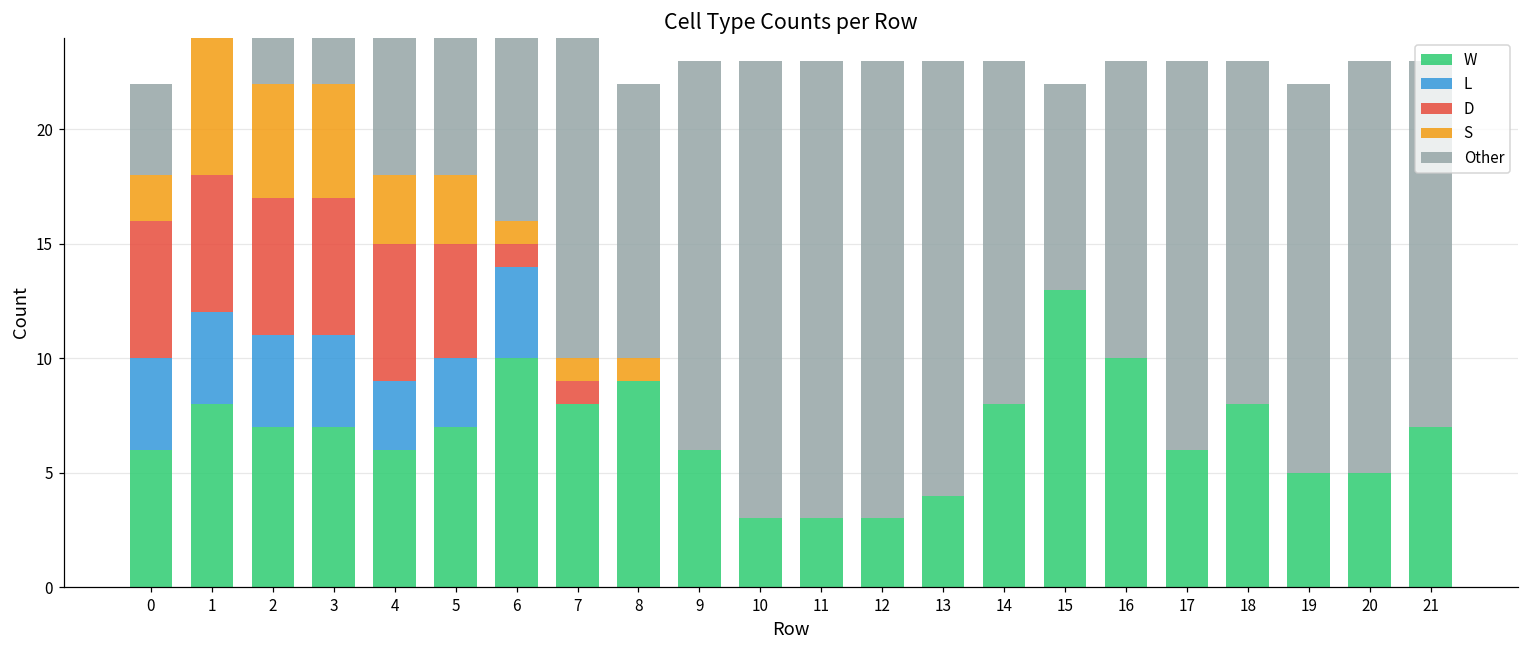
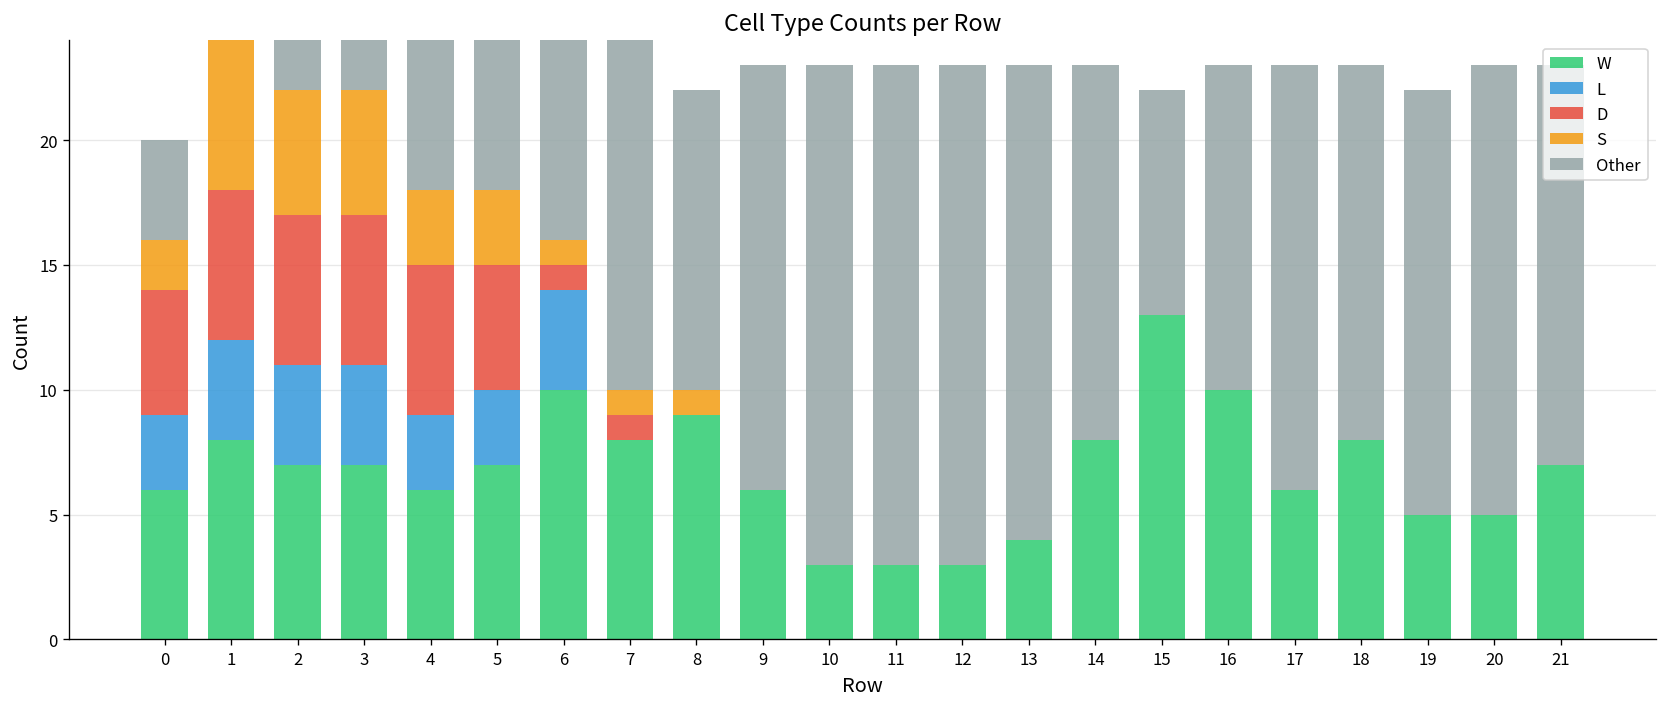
L, 0: 4 -> 3
D, 0: 6 -> 5
